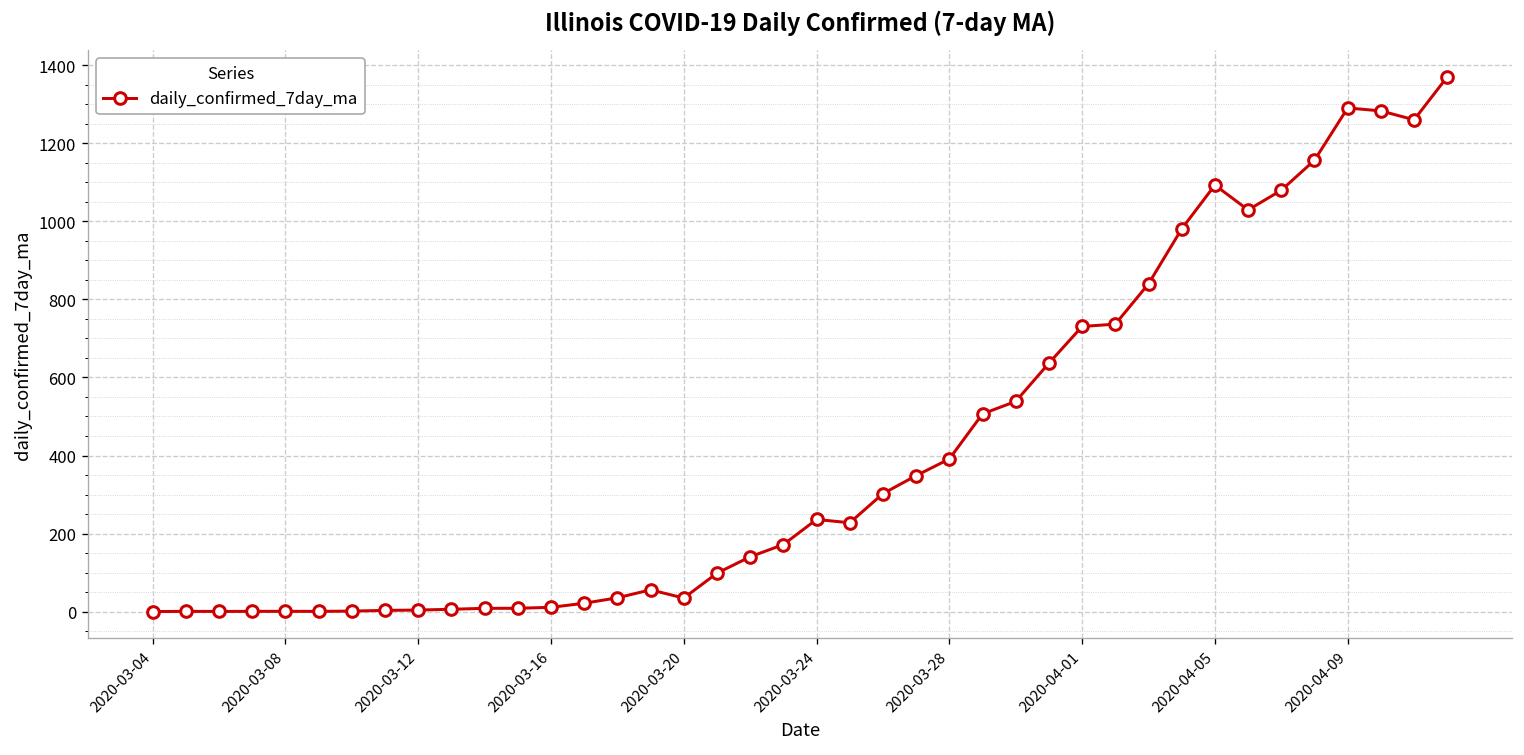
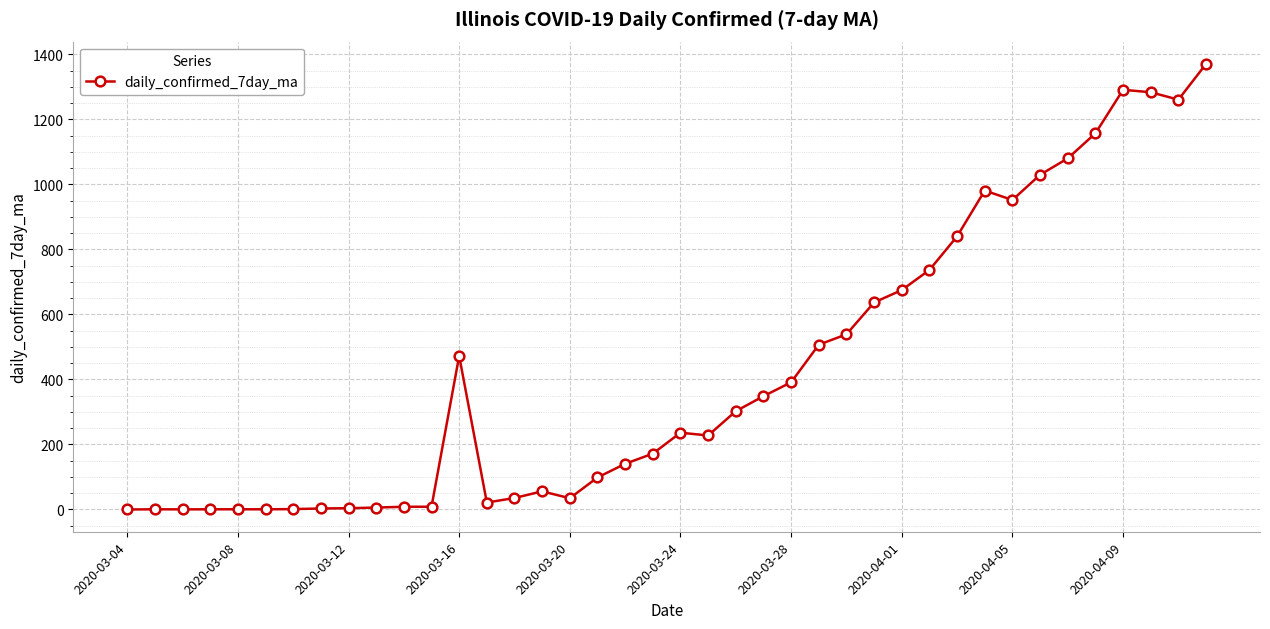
2020-03-16: 10 -> 470
2020-04-01: 730 -> 670
2020-04-05: 1090 -> 950
